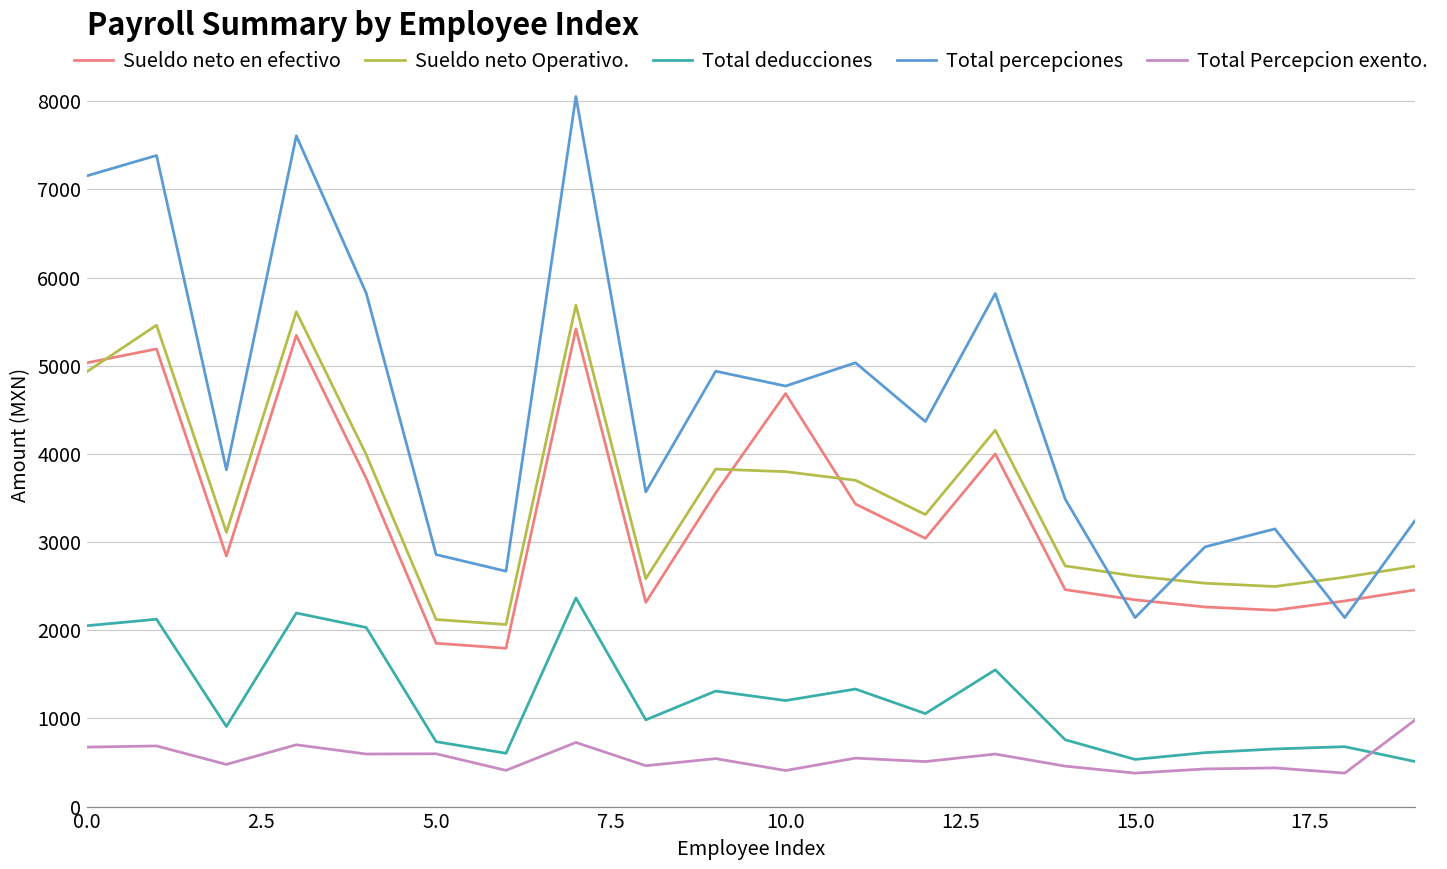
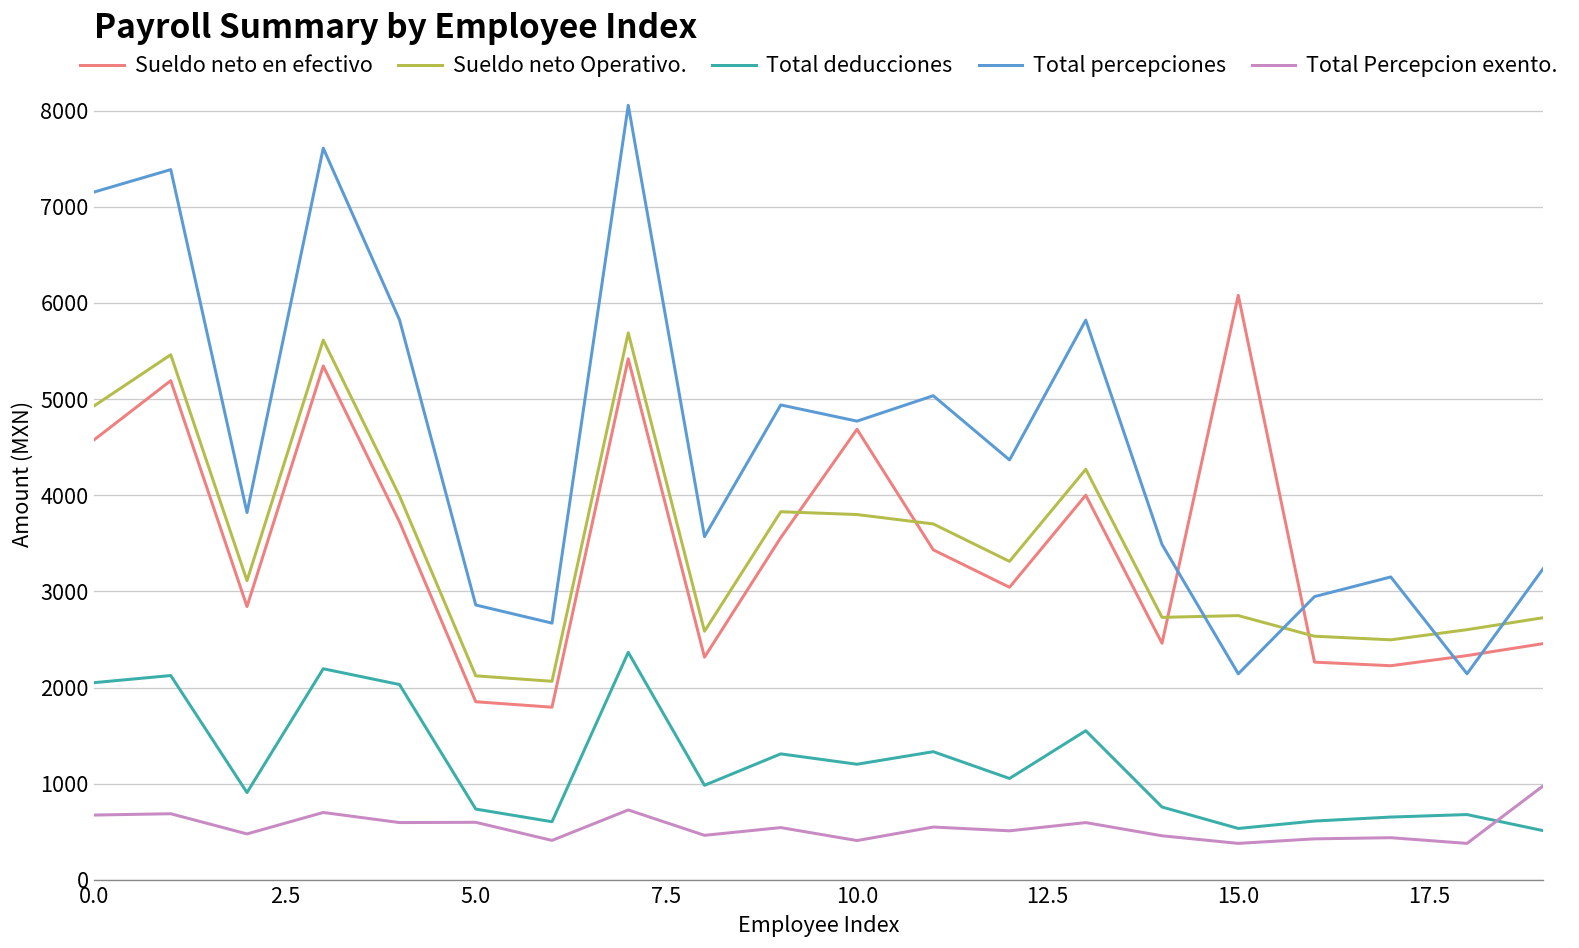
Sueldo neto en efectivo, 0.0: 5000 -> 4600
Sueldo neto en efectivo, 15.0: 2300 -> 6100
Sueldo neto Operativo., 15.0: 2600 -> 2700
